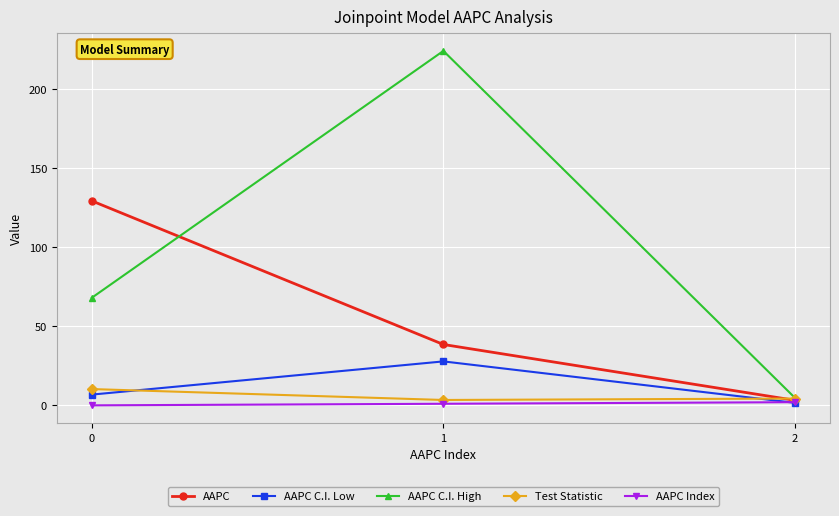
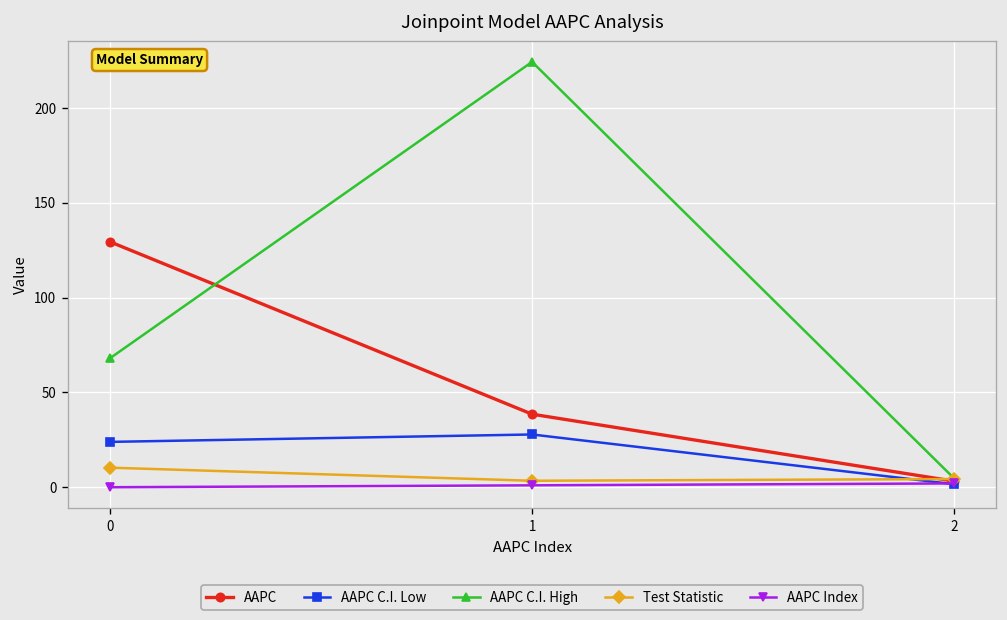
AAPC C.I. Low, 0: 7 -> 24
